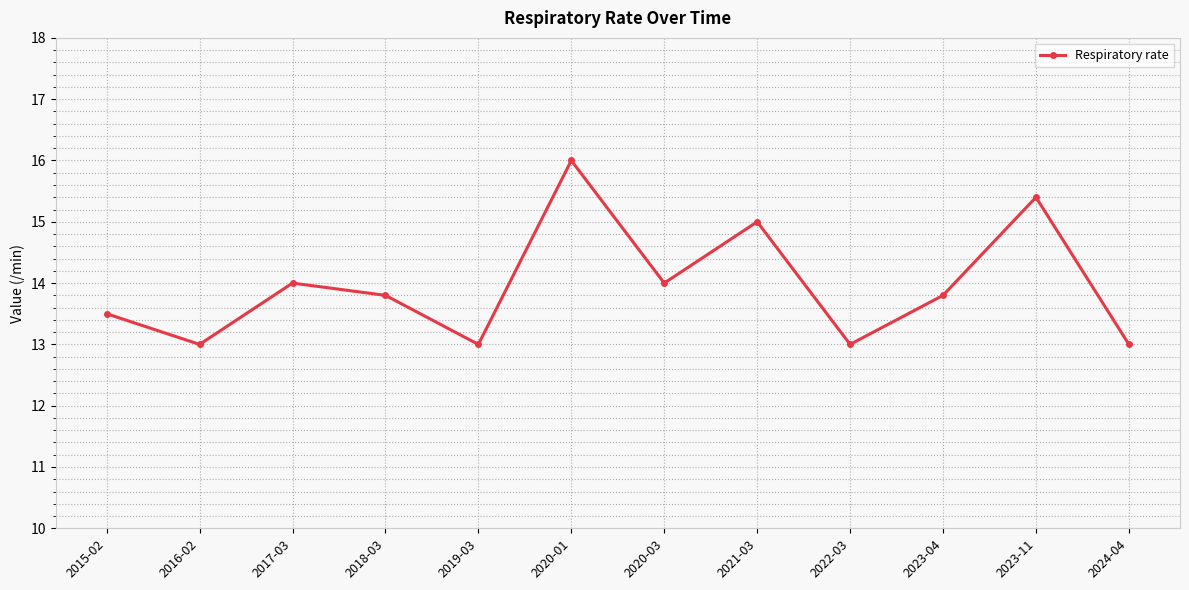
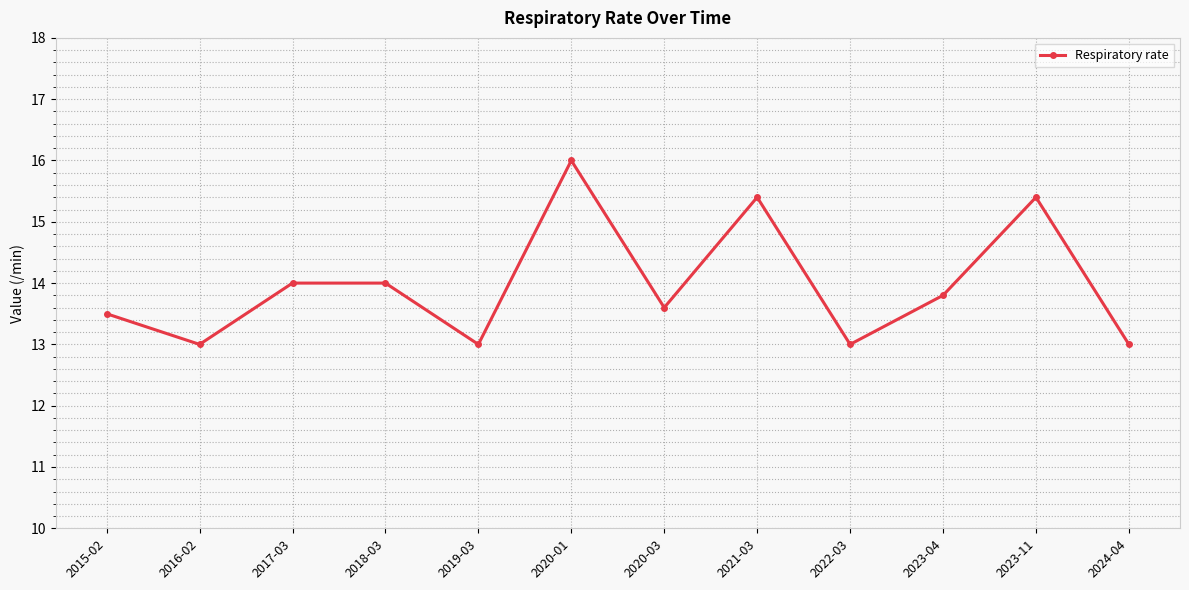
2018-03: 13.8 -> 14.0
2020-03: 14.0 -> 13.6
2021-03: 15.0 -> 15.4
